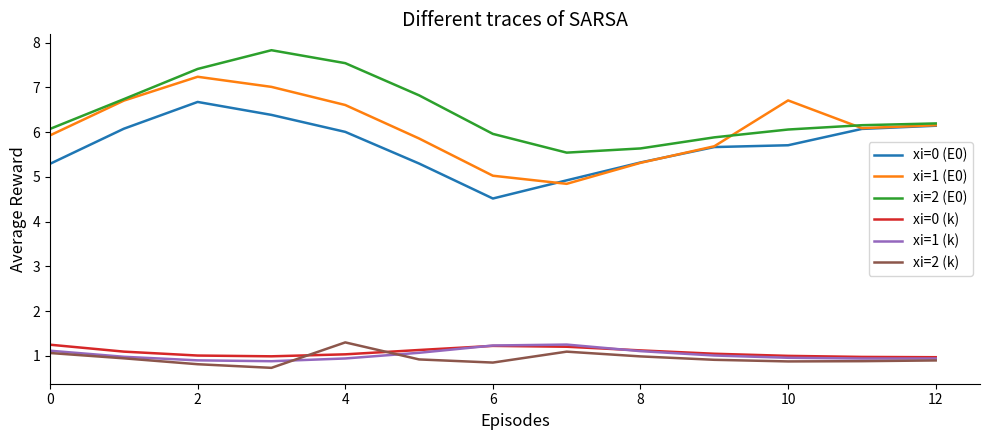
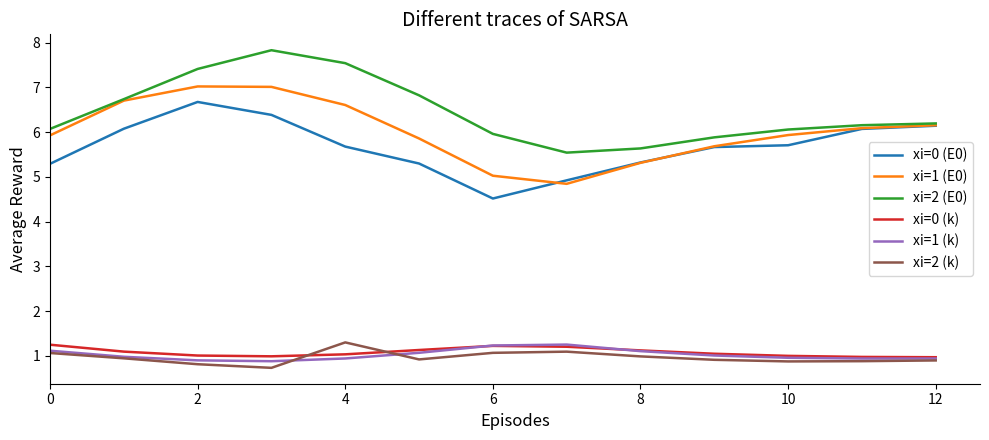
xi=1 (E0), 2: 7.2 -> 7.0
xi=0 (E0), 4: 6.0 -> 5.7
xi=2 (k), 6: 0.9 -> 1.1
xi=1 (E0), 10: 6.7 -> 5.9
